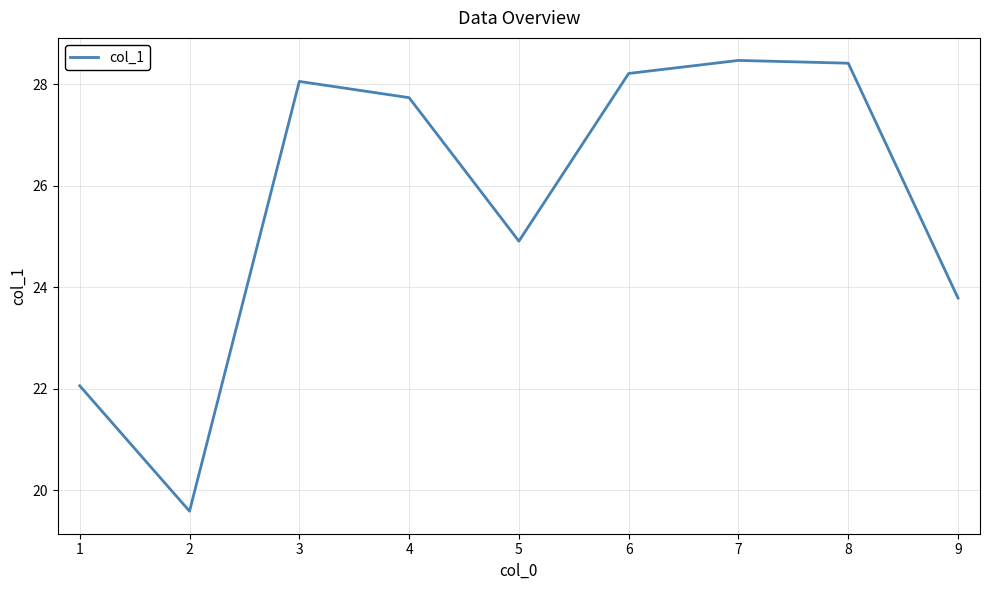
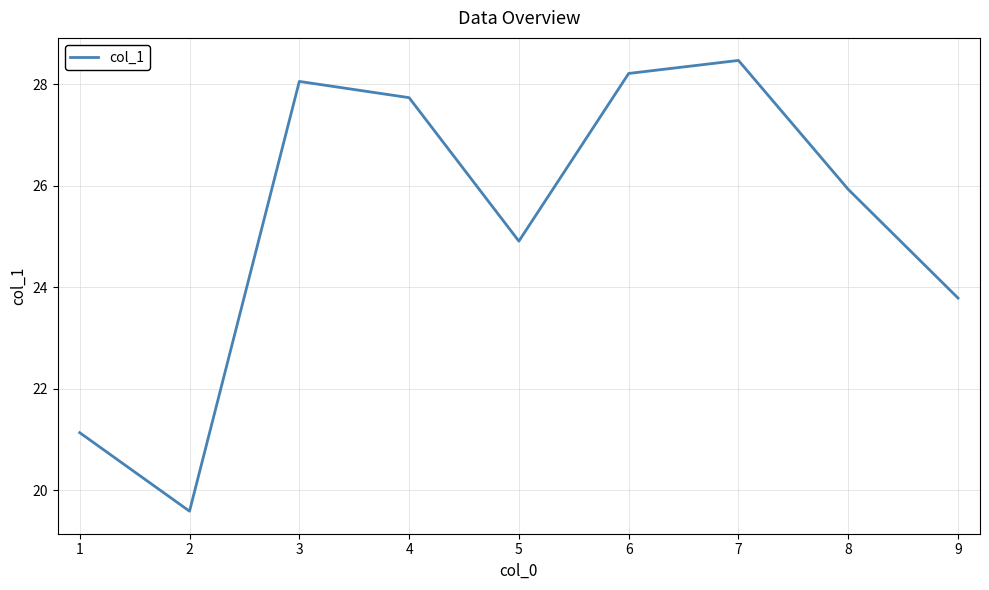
1: 22.1 -> 21.1
8: 28.4 -> 25.9
